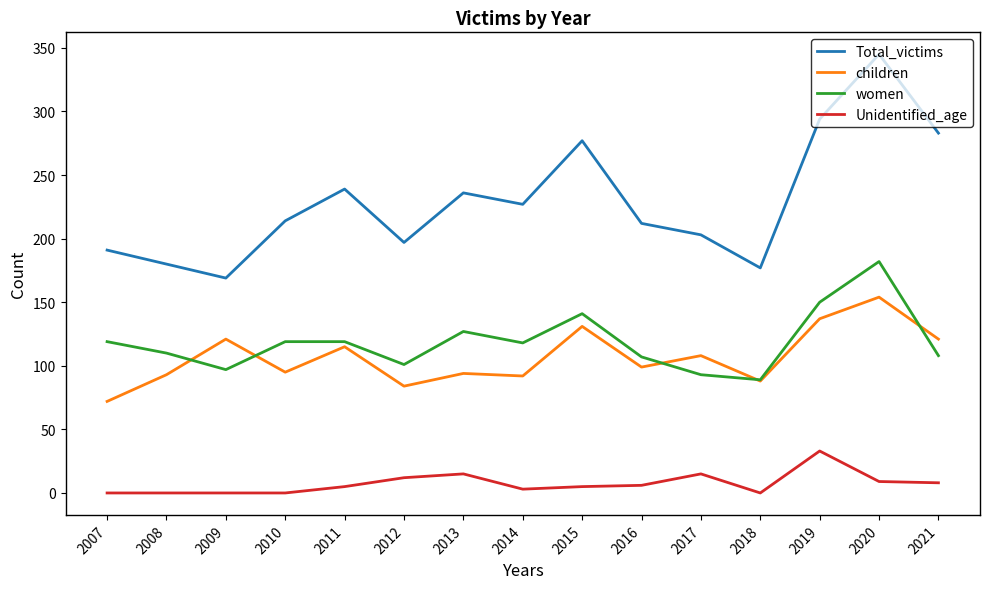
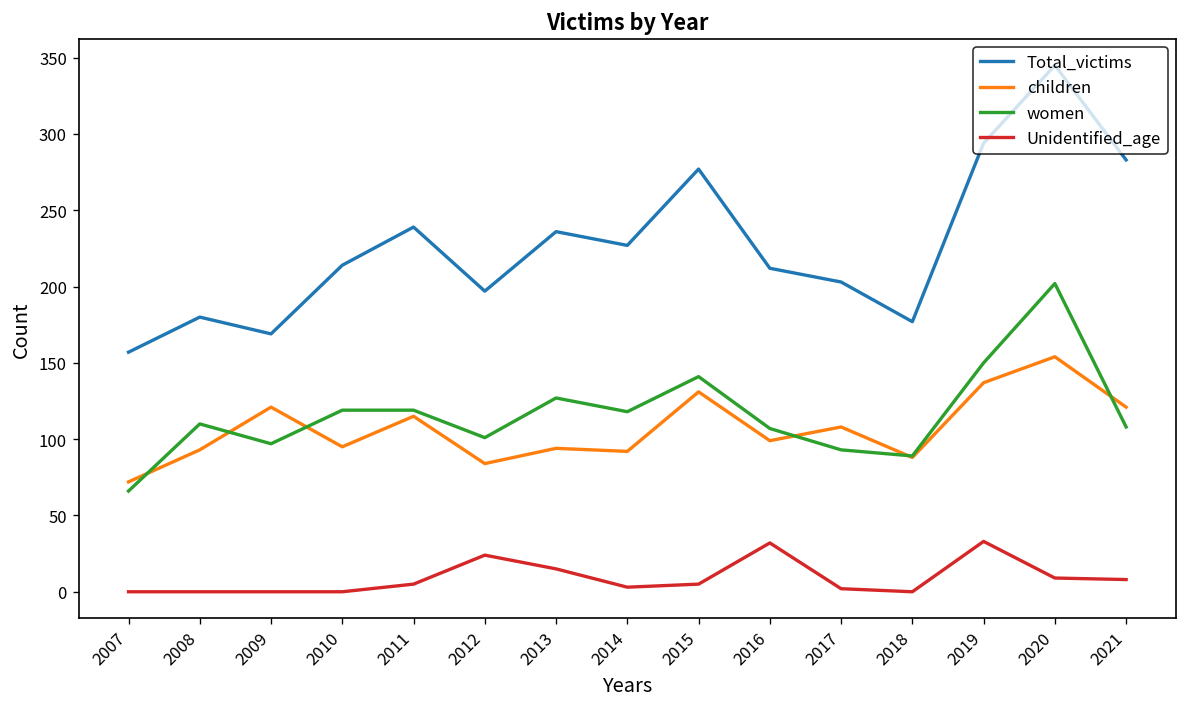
Total_victims, 2007: 191 -> 157
women, 2007: 119 -> 66
Unidentified_age, 2012: 12 -> 24
Unidentified_age, 2016: 6 -> 32
Unidentified_age, 2017: 15 -> 2
women, 2020: 182 -> 202
